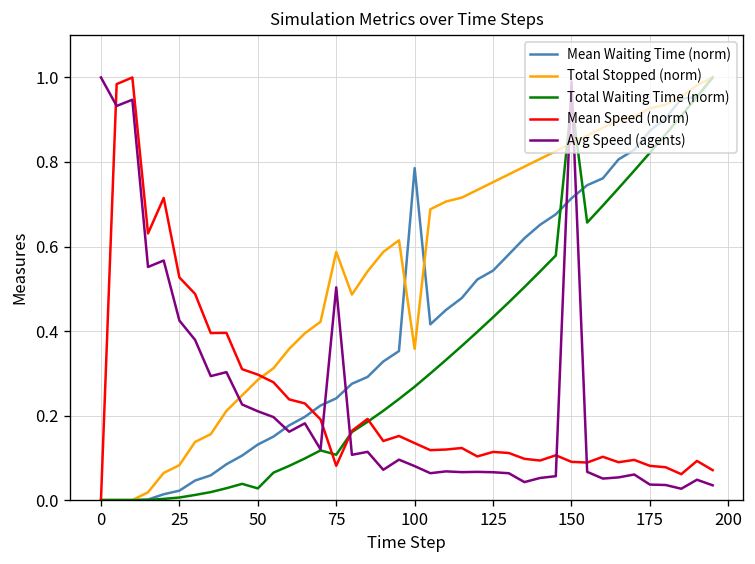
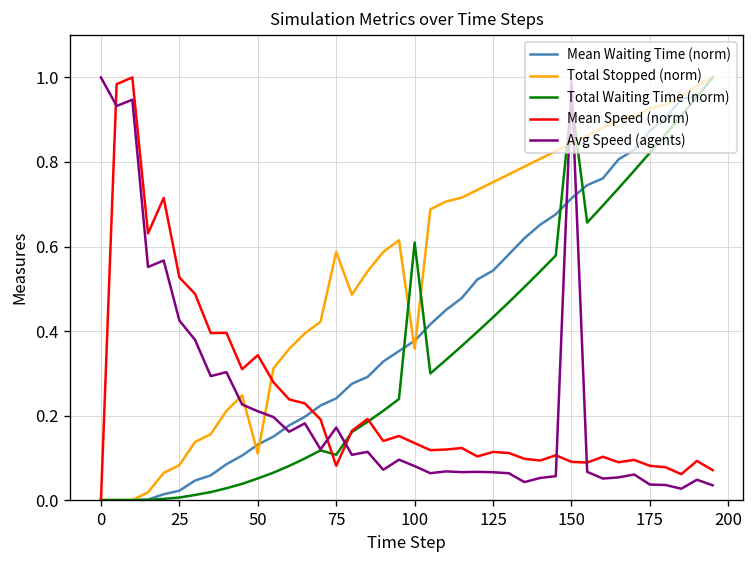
Total Stopped (norm), 50: 0.28 -> 0.11
Total Waiting Time (norm), 50: 0.03 -> 0.05
Mean Speed (norm), 50: 0.30 -> 0.34
Avg Speed (agents), 75: 0.50 -> 0.17
Mean Waiting Time (norm), 100: 0.79 -> 0.38
Total Waiting Time (norm), 100: 0.27 -> 0.61
